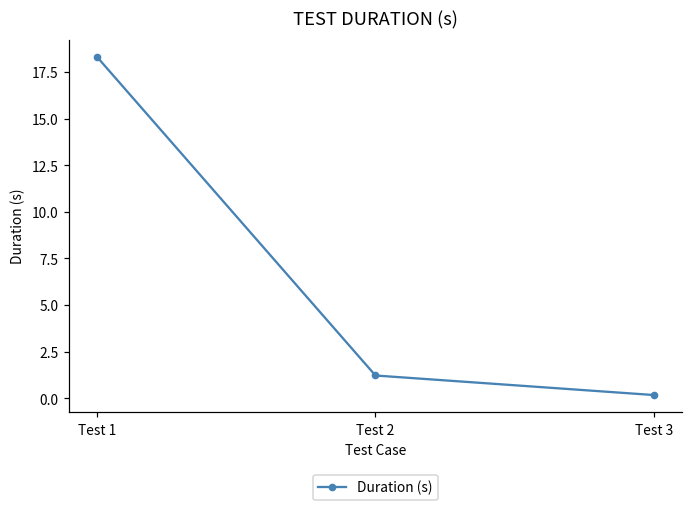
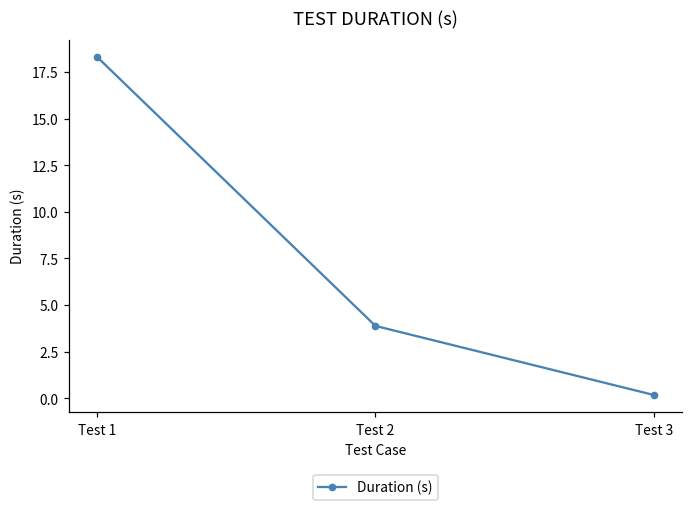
Test 2: 1.2 -> 3.9
